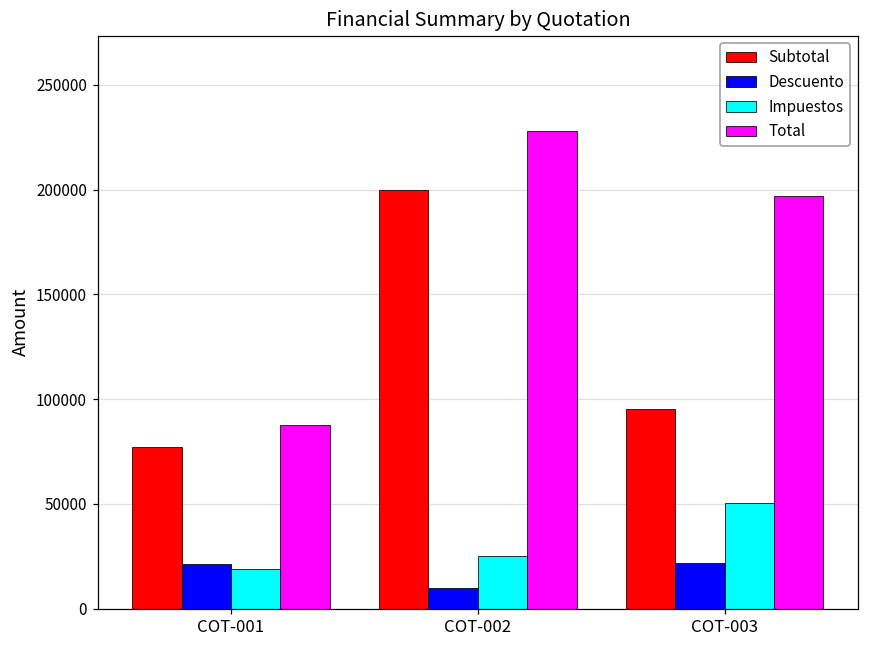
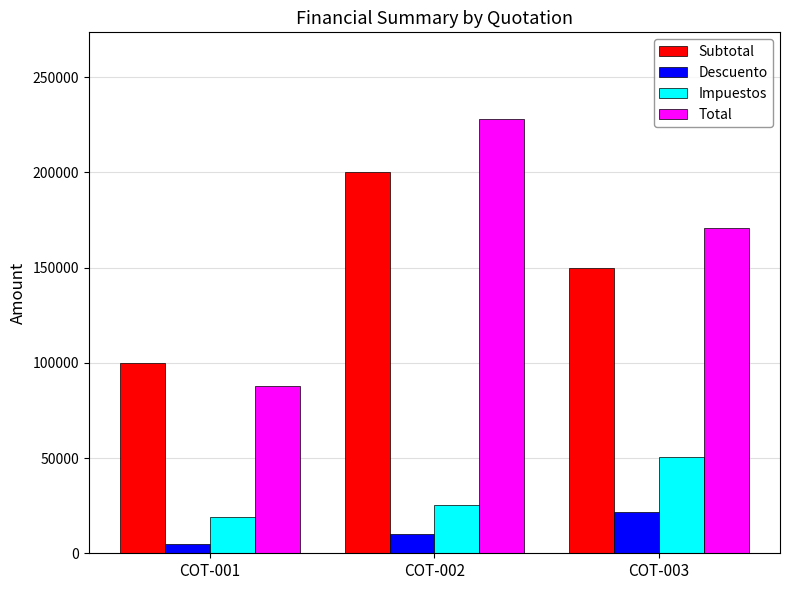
Subtotal, COT-001: 77000 -> 100000
Descuento, COT-001: 21000 -> 5000
Subtotal, COT-003: 95000 -> 150000
Total, COT-003: 197000 -> 171000
